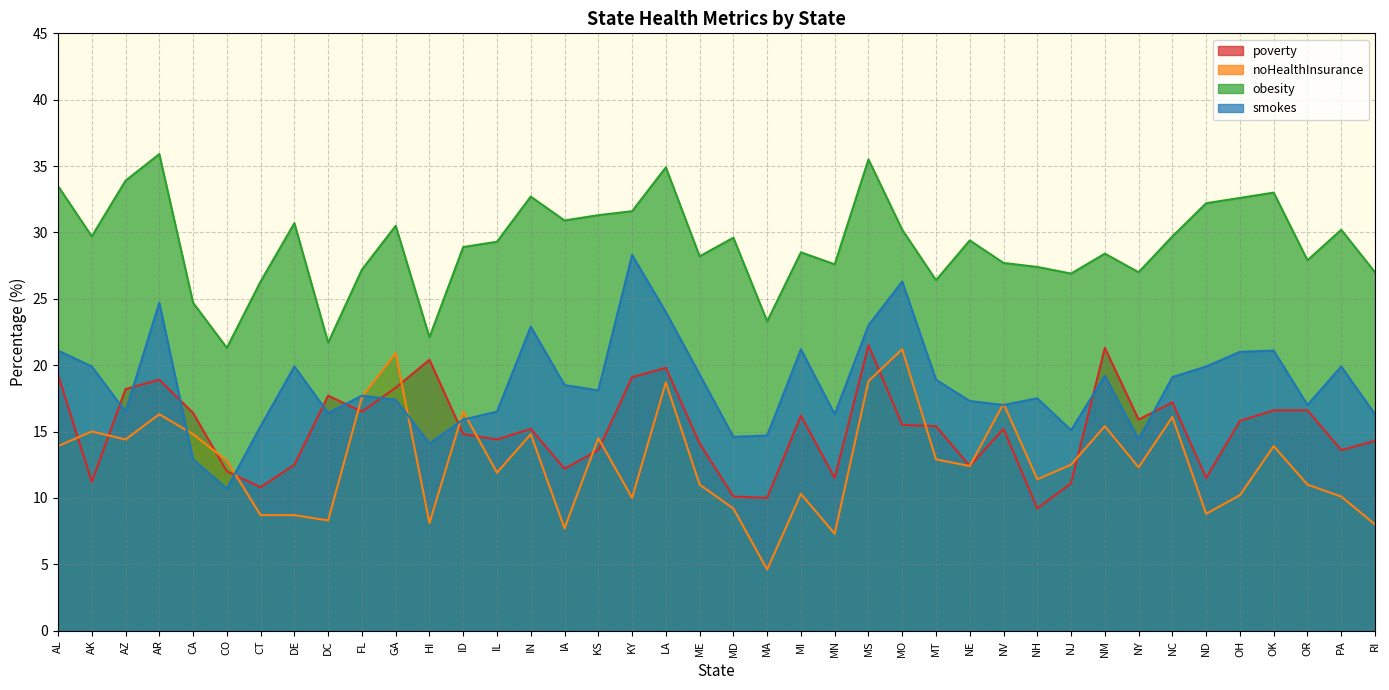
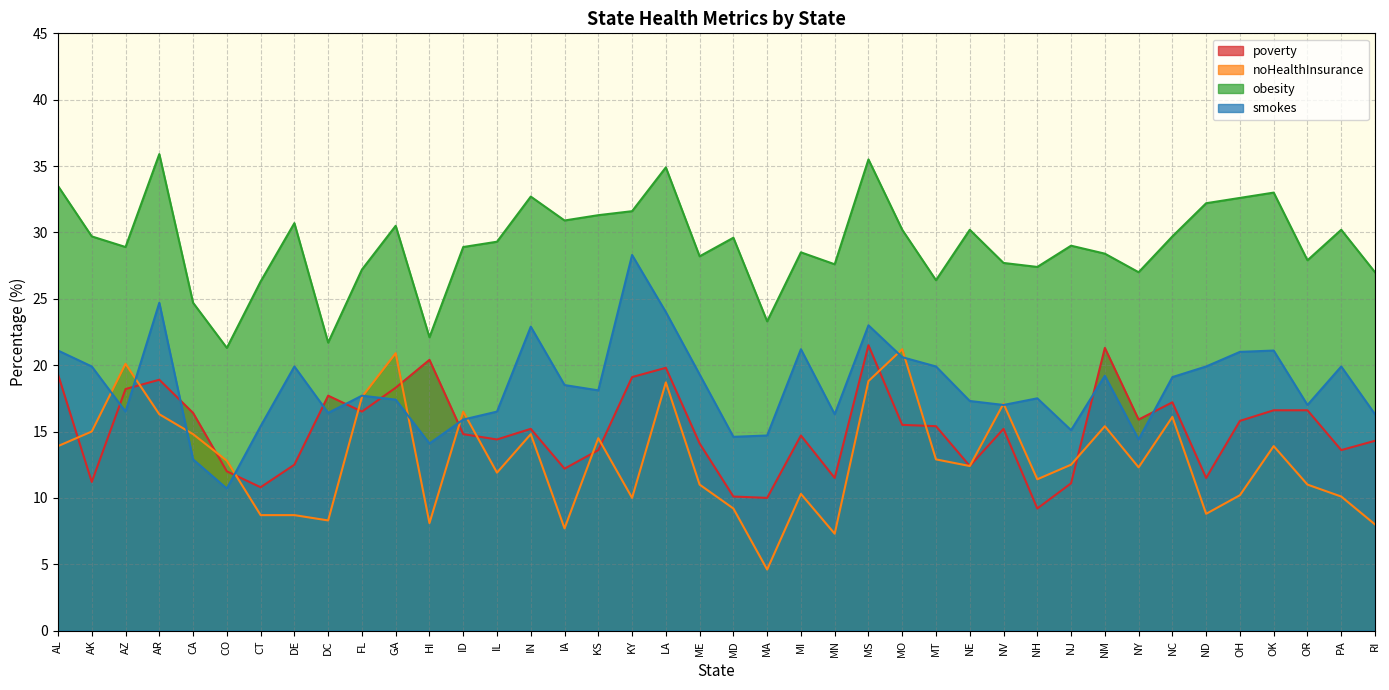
noHealthInsurance, AZ: 14.4 -> 20.1
obesity, AZ: 33.9 -> 28.9
poverty, MI: 16.2 -> 14.7
smokes, MO: 26.3 -> 20.6
smokes, MT: 18.9 -> 19.9
obesity, NE: 29.4 -> 30.2
obesity, NJ: 26.9 -> 29.0
